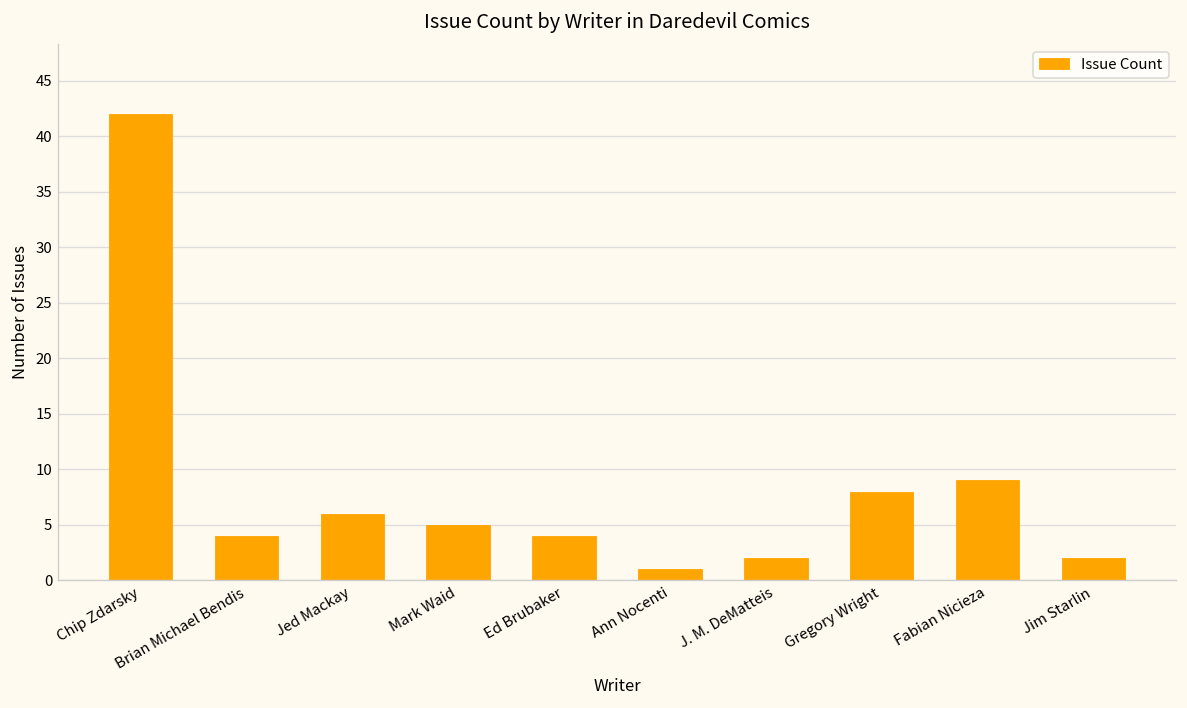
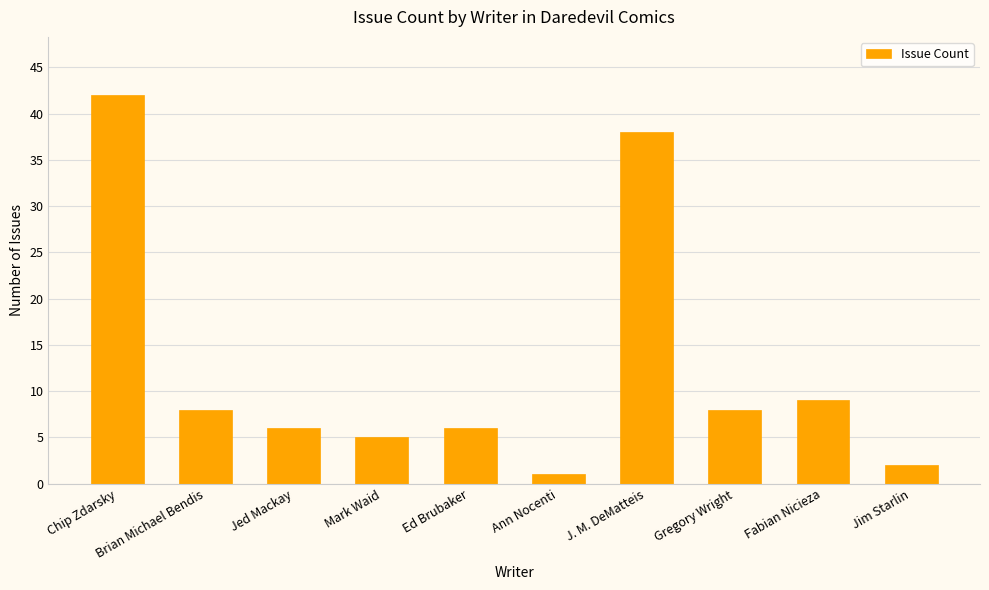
Brian Michael Bendis: 4 -> 8
Ed Brubaker: 4 -> 6
J. M. DeMatteis: 2 -> 38
